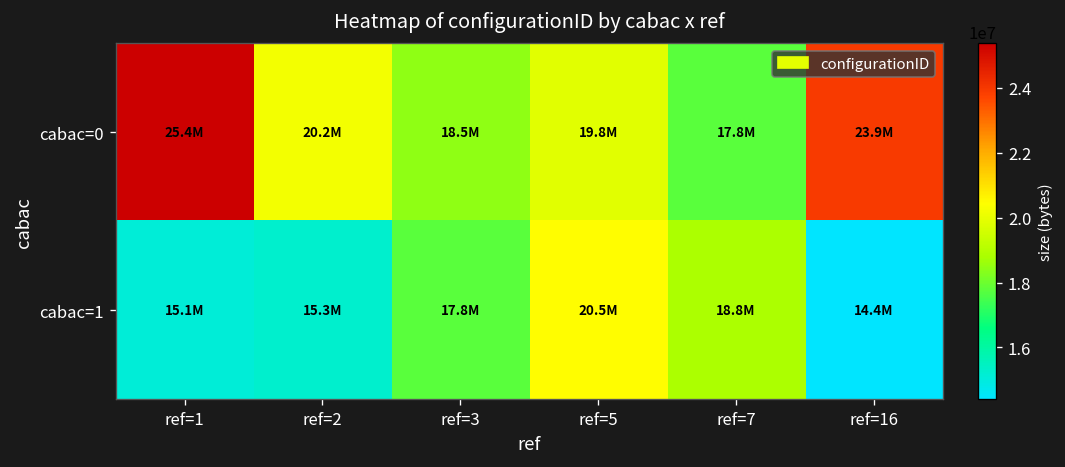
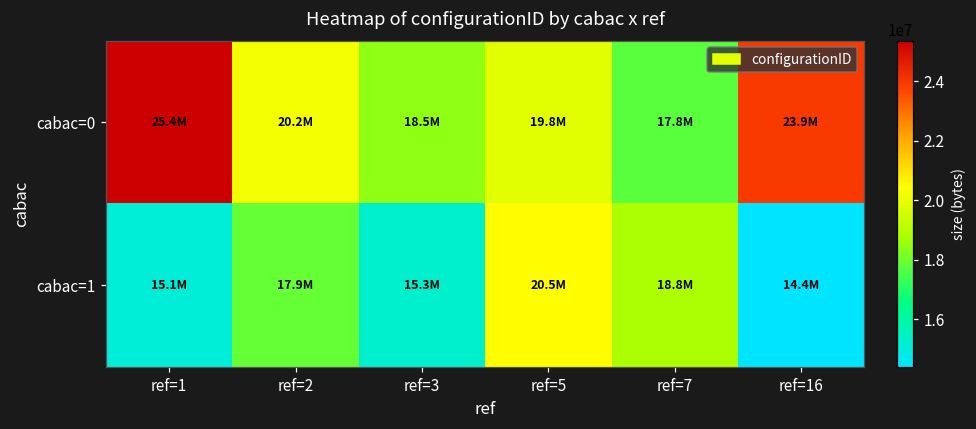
cabac=1, ref=2: 15.3M -> 17.9M
cabac=1, ref=3: 17.8M -> 15.3M
